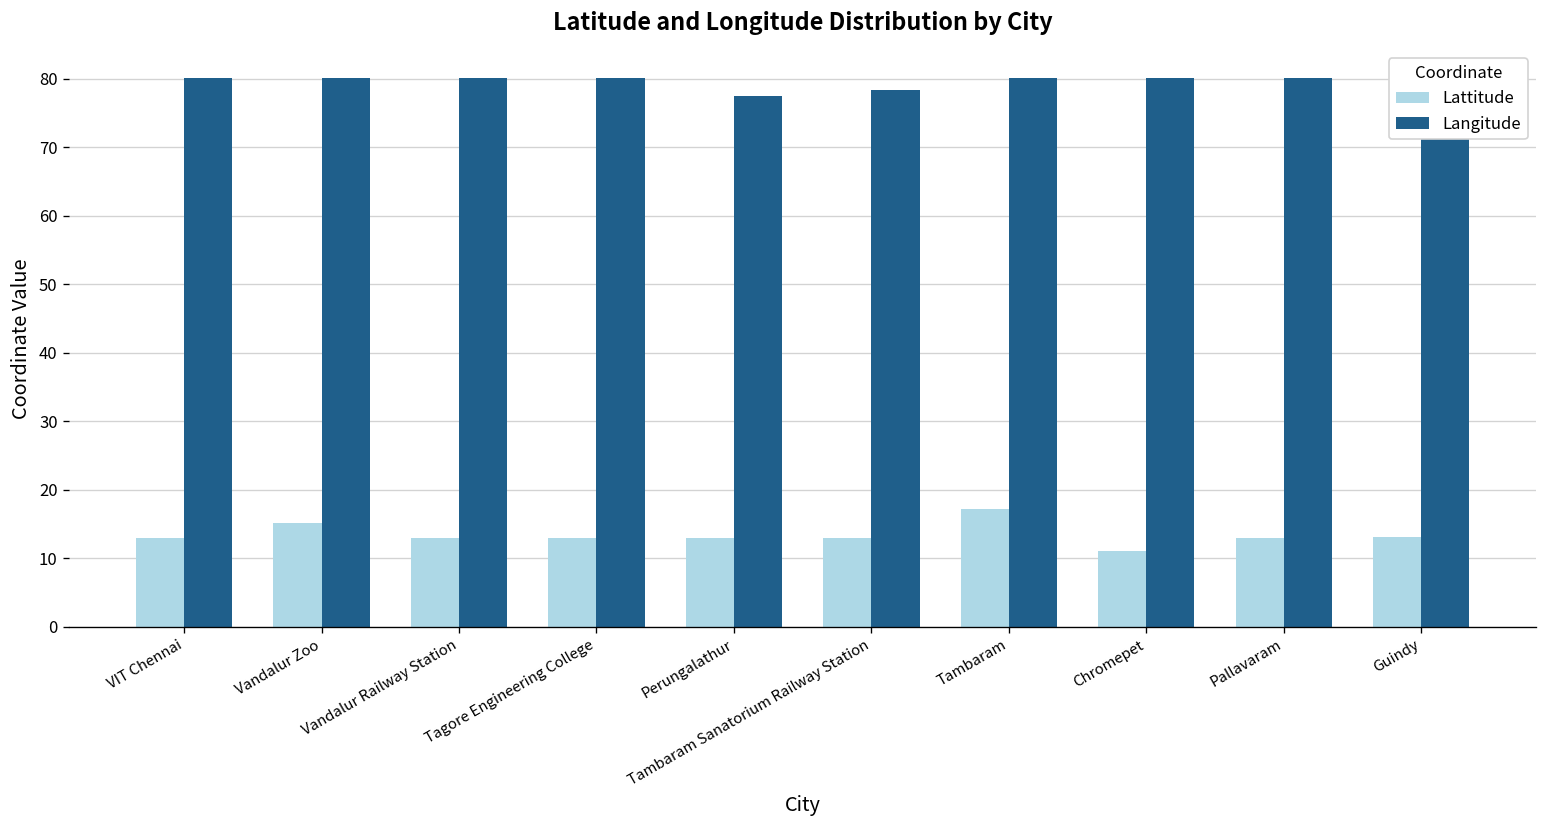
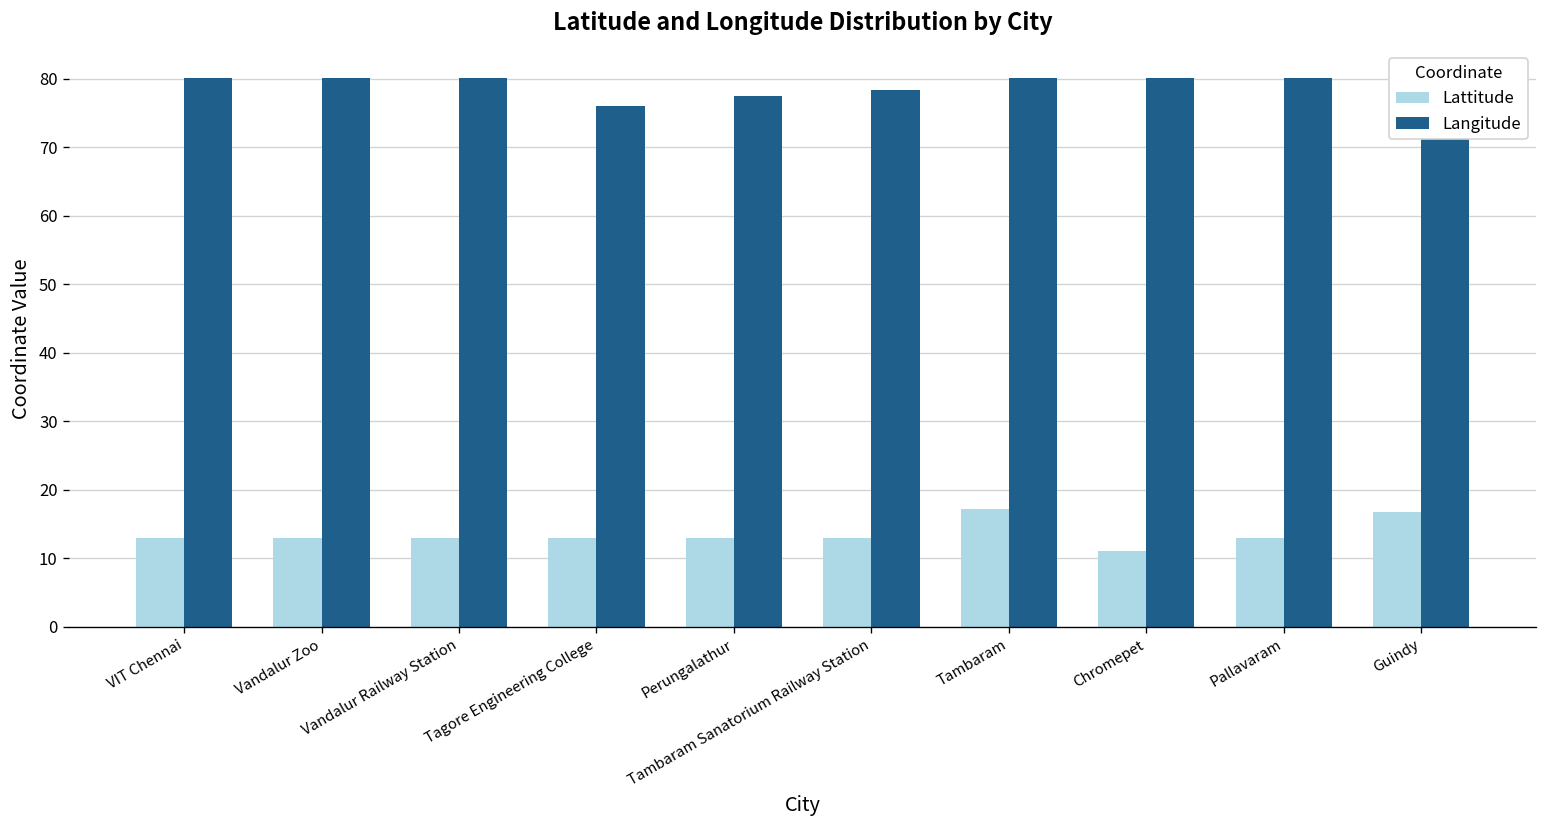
Lattitude, Vandalur Zoo: 15 -> 13
Langitude, Tagore Engineering College: 80 -> 76
Lattitude, Guindy: 13 -> 17
